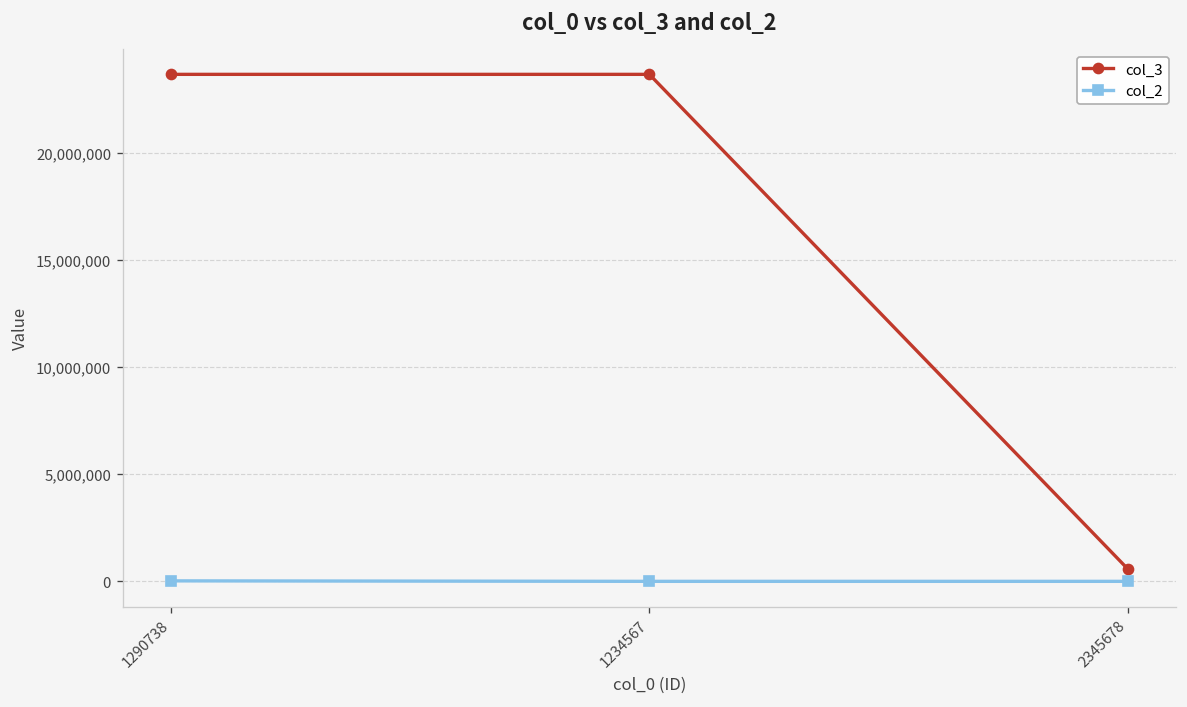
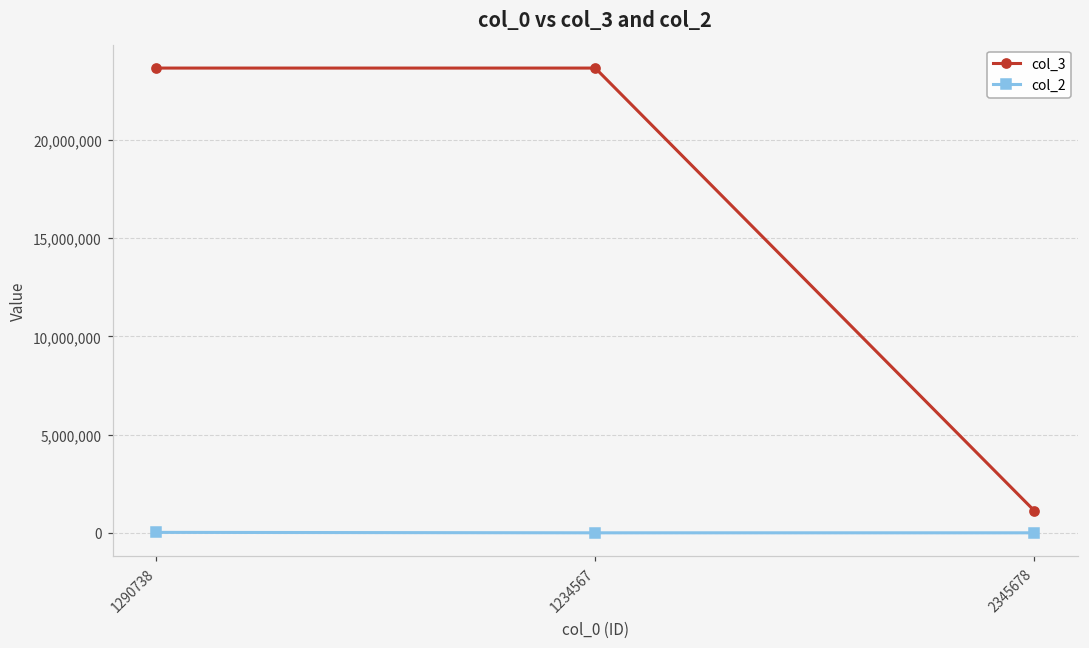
col_3, 2345678: 600,000 -> 1,100,000
